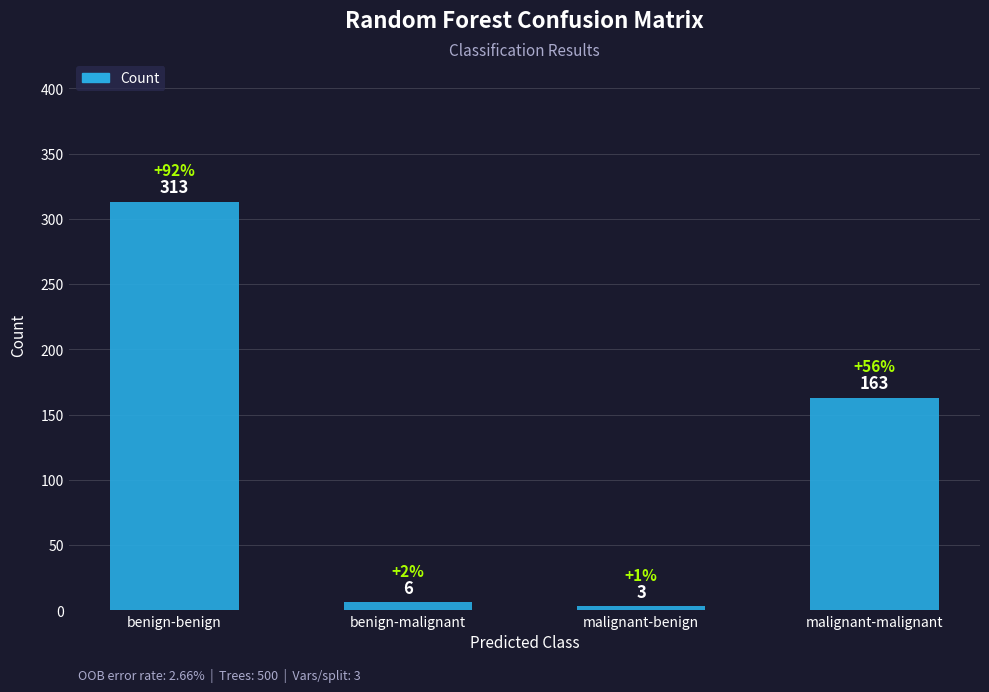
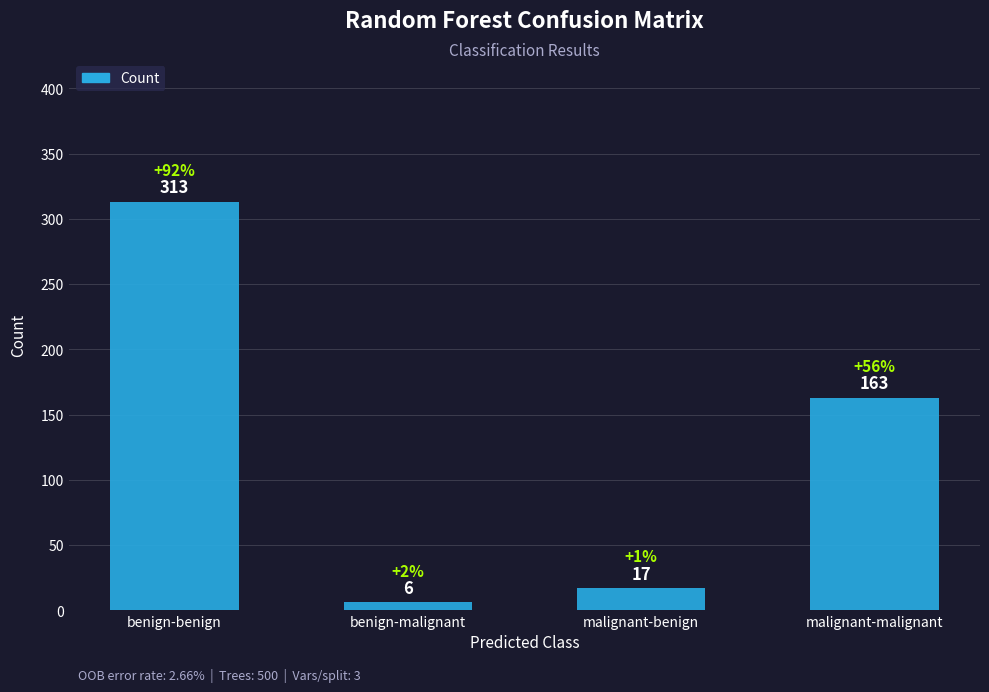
malignant-benign: 3 -> 17
